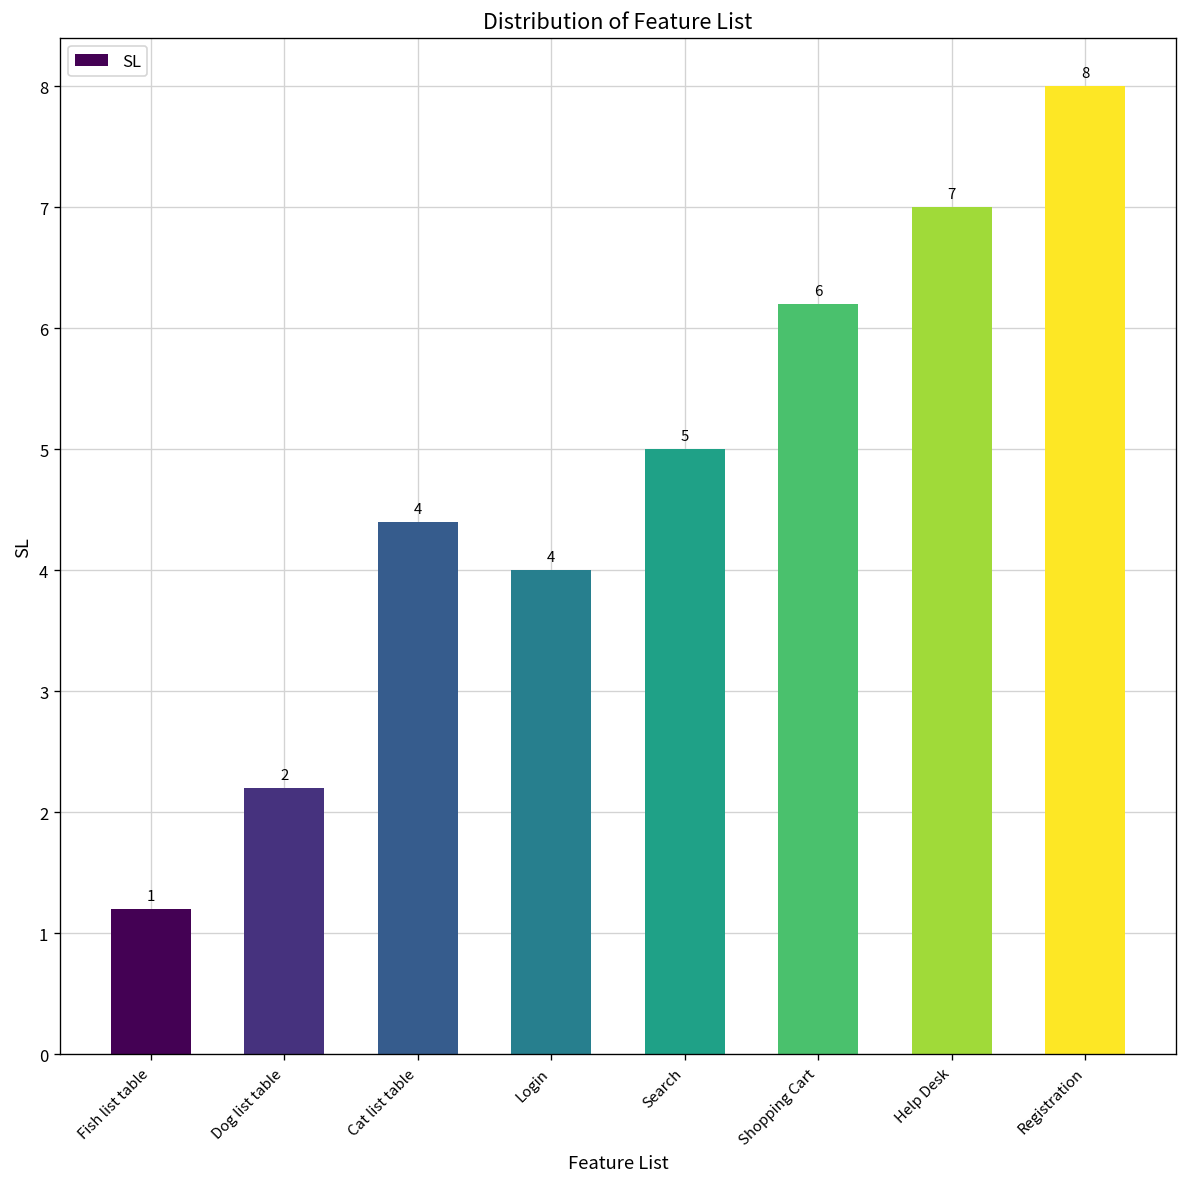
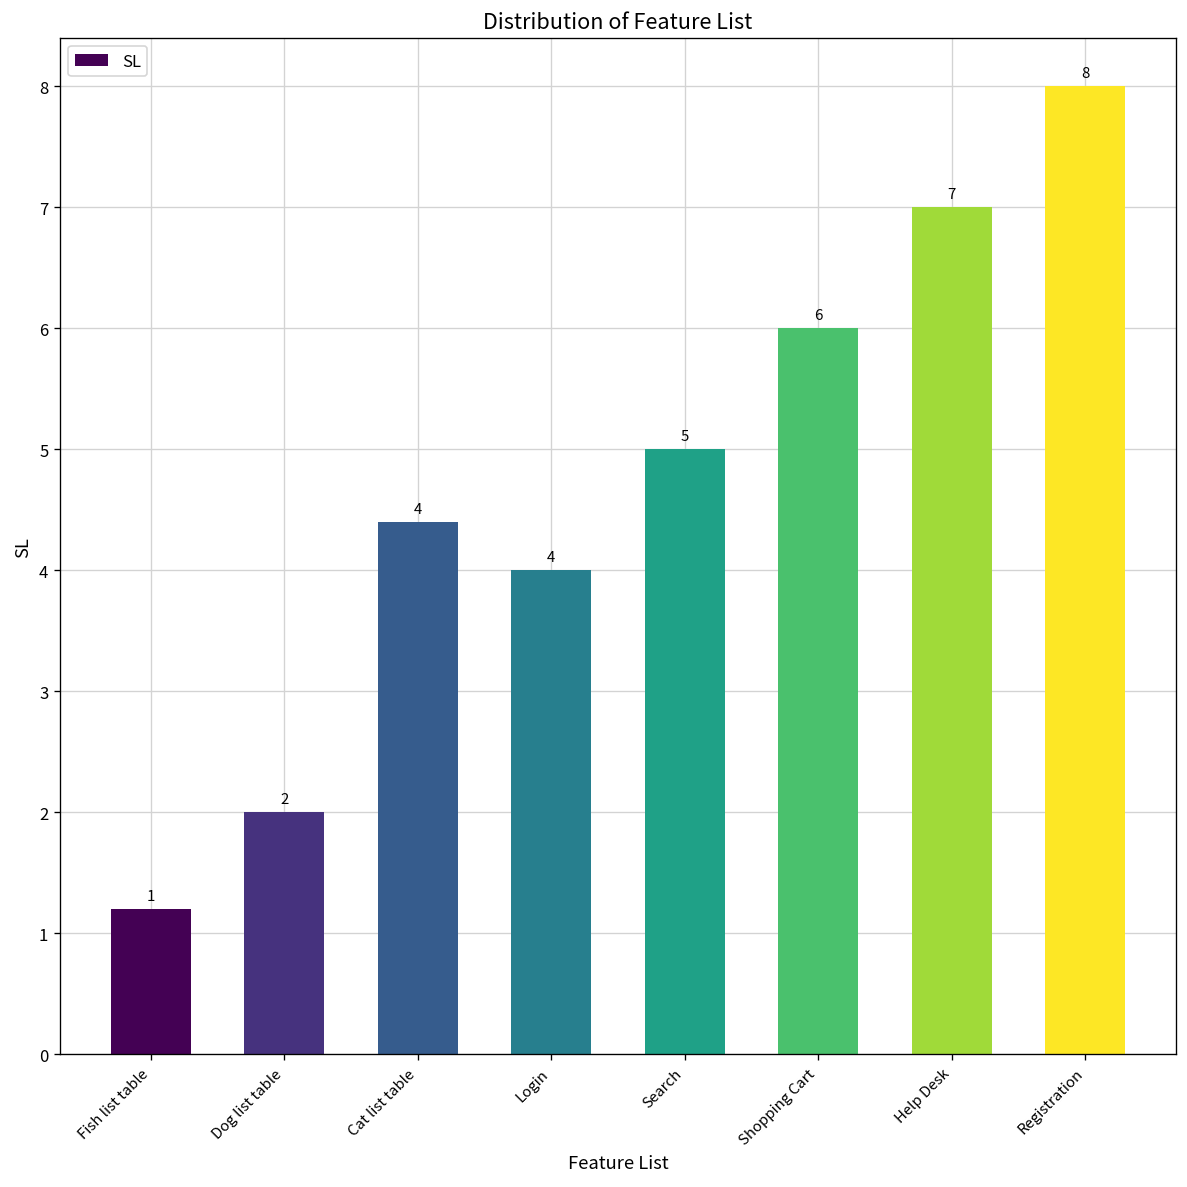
Dog list table: 2.2 -> 2.0
Shopping Cart: 6.2 -> 6.0
